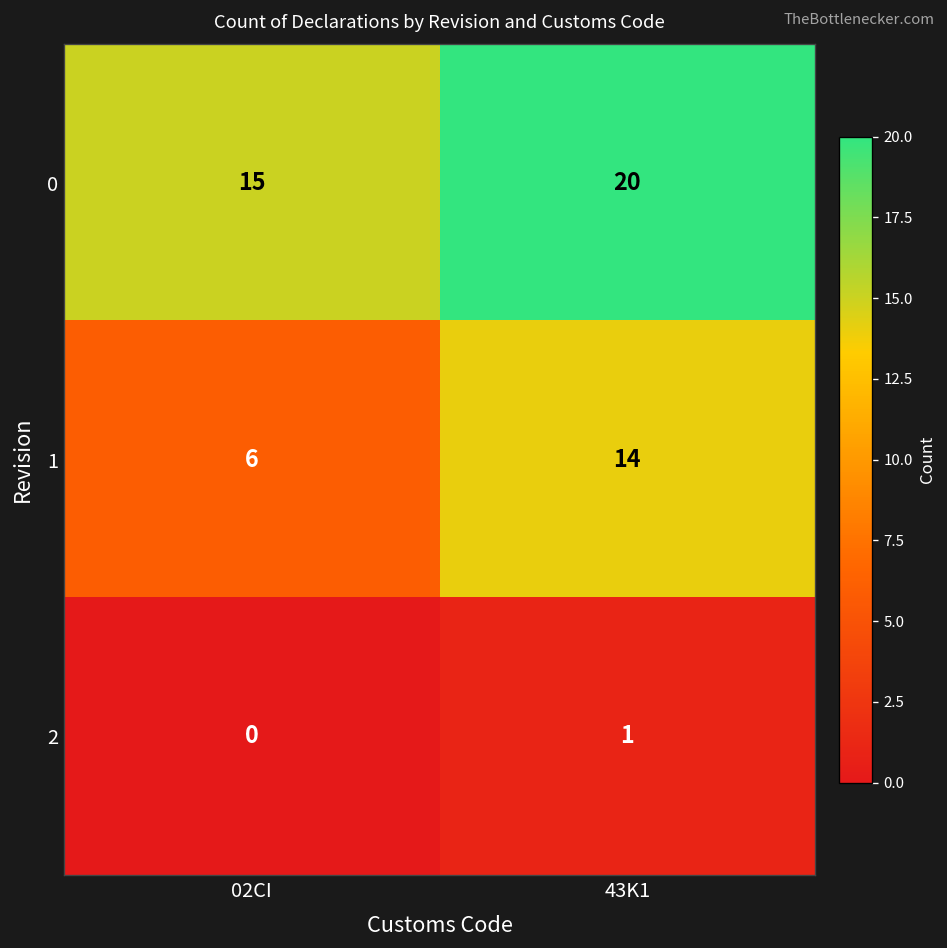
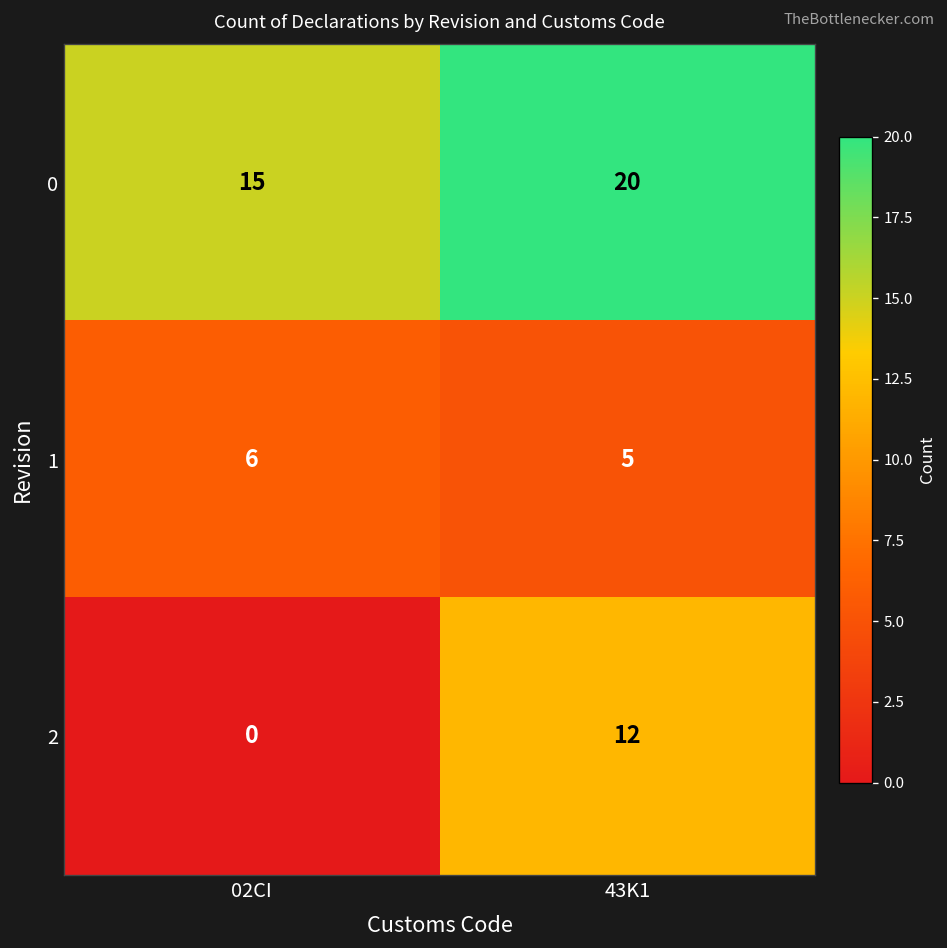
1, 43K1: 14 -> 5
2, 43K1: 1 -> 12
